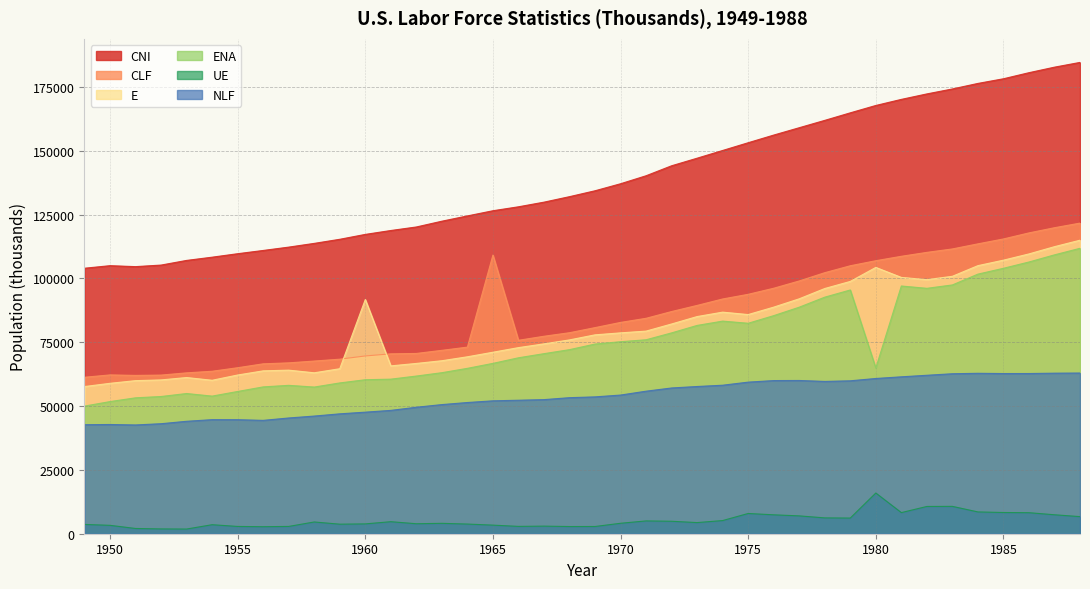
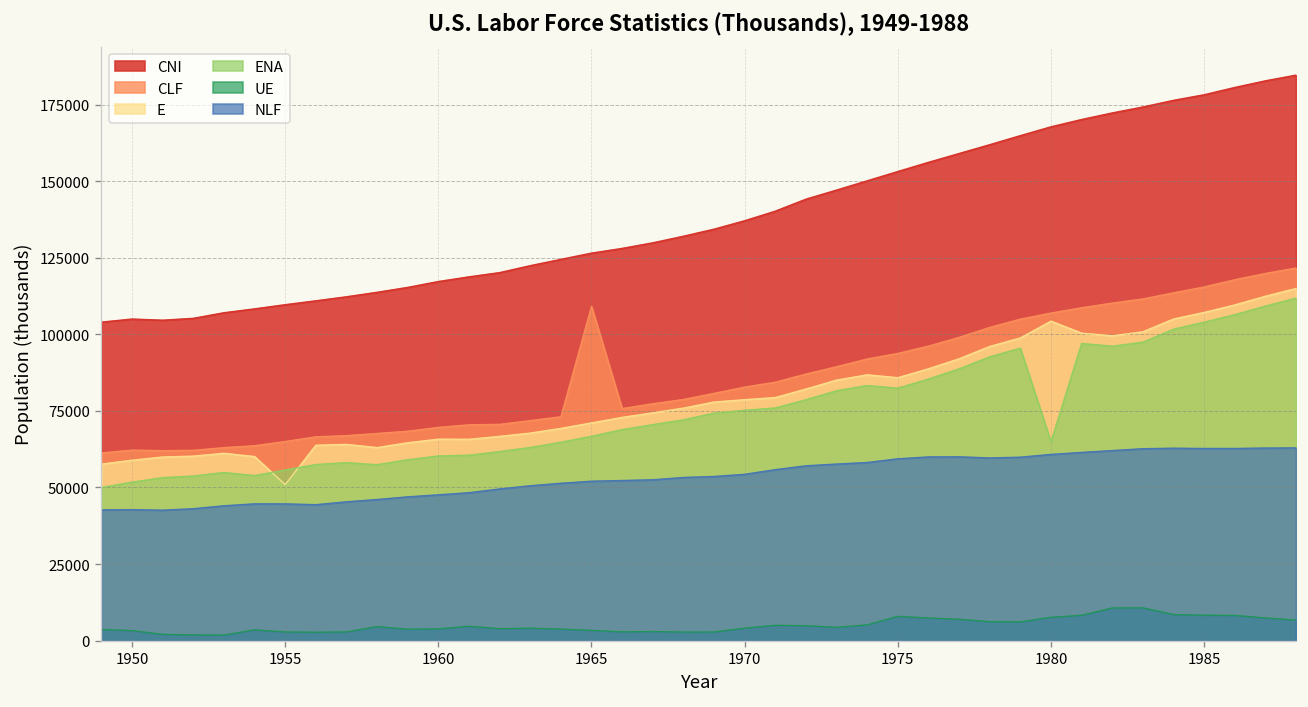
E, 1955: 62000 -> 51000
E, 1960: 92000 -> 66000
UE, 1980: 16000 -> 8000
